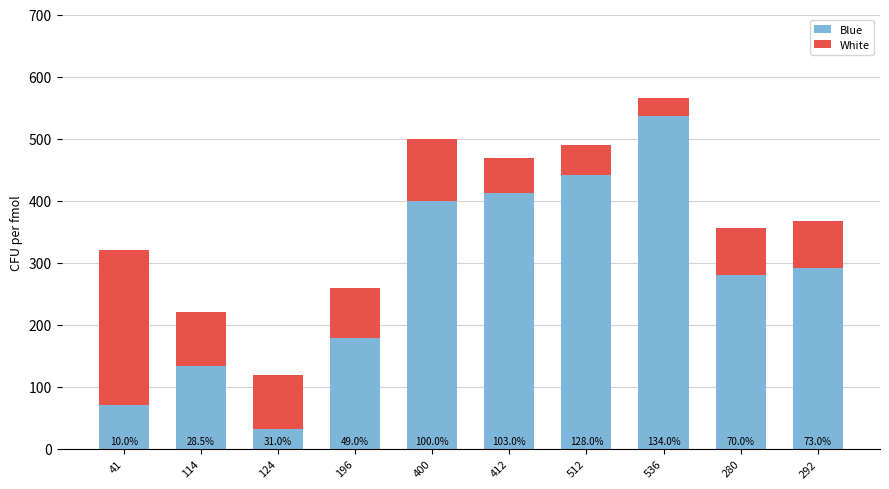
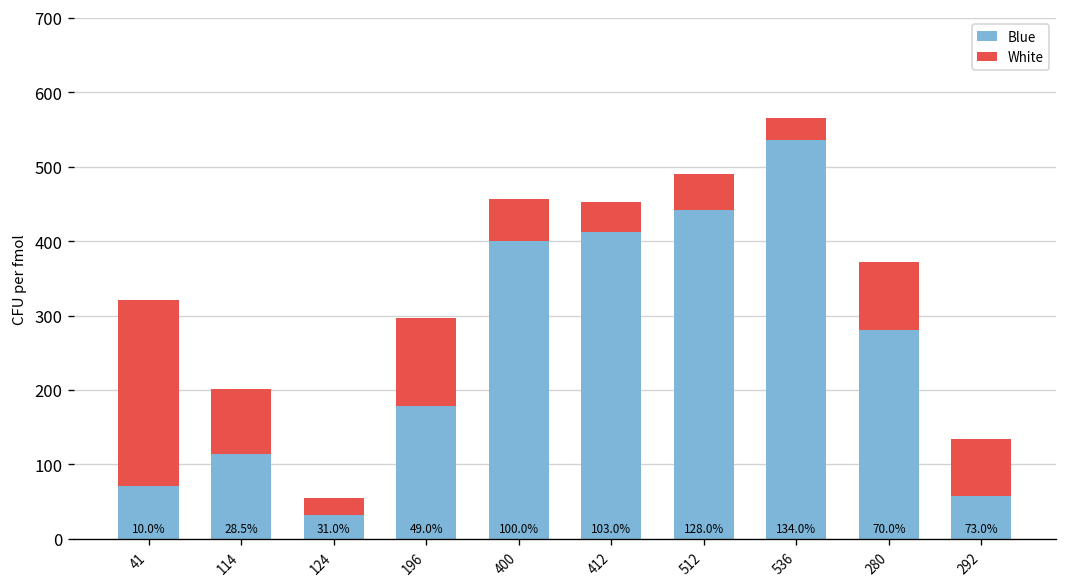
Blue, 114: 130 -> 110
White, 124: 90 -> 20
White, 196: 80 -> 120
White, 400: 100 -> 60
White, 412: 60 -> 40
White, 280: 80 -> 90
Blue, 292: 290 -> 60
